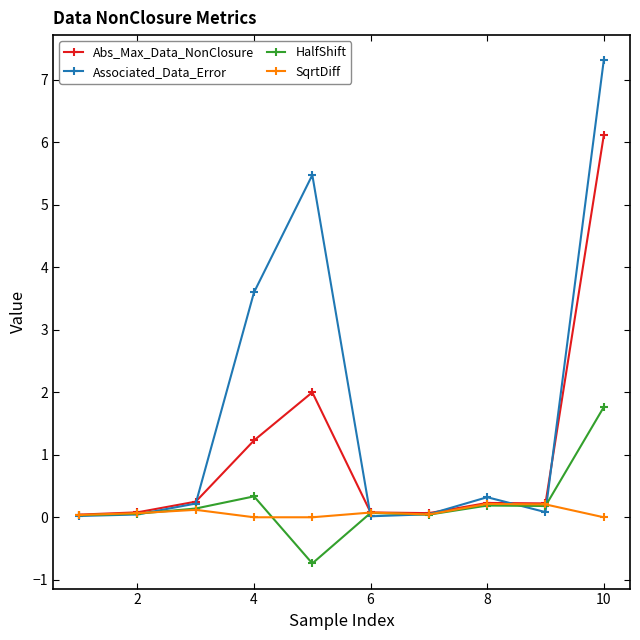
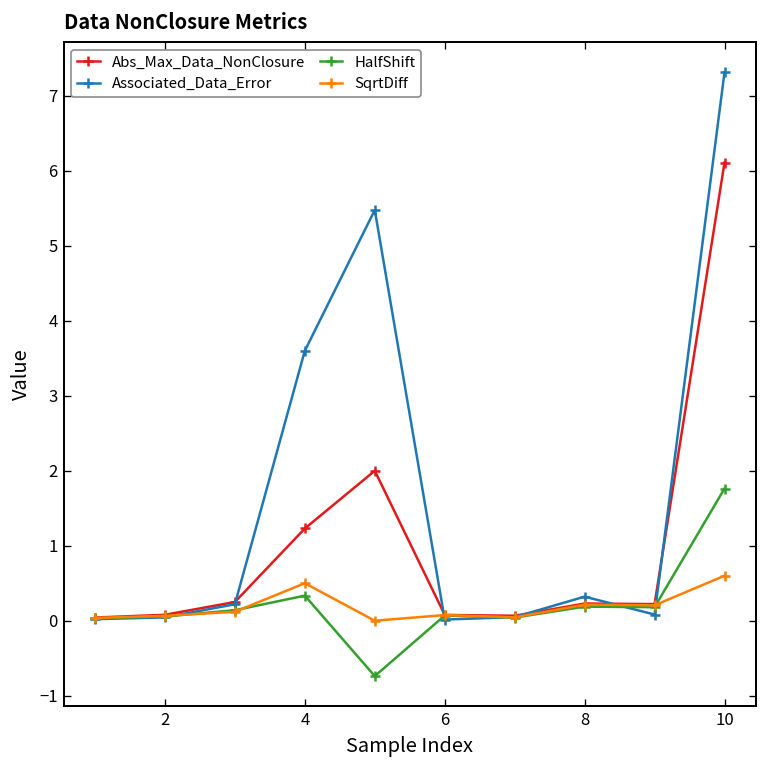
SqrtDiff, 4: 0.0 -> 0.5
SqrtDiff, 10: 0.0 -> 0.6
